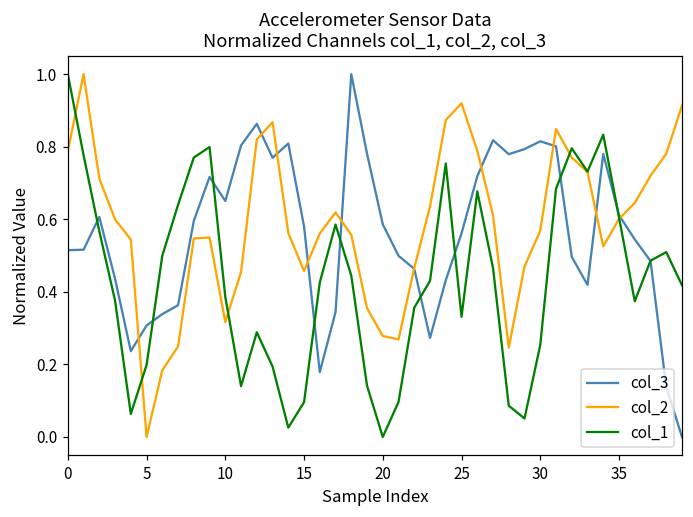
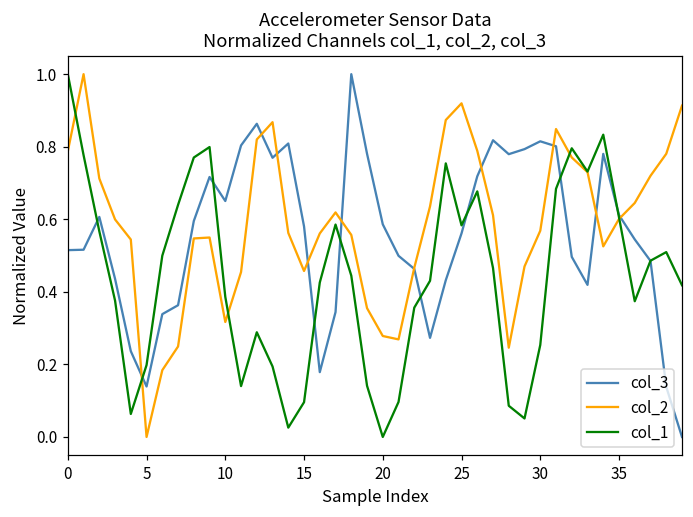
col_3, 5: 0.31 -> 0.14
col_1, 25: 0.33 -> 0.58
